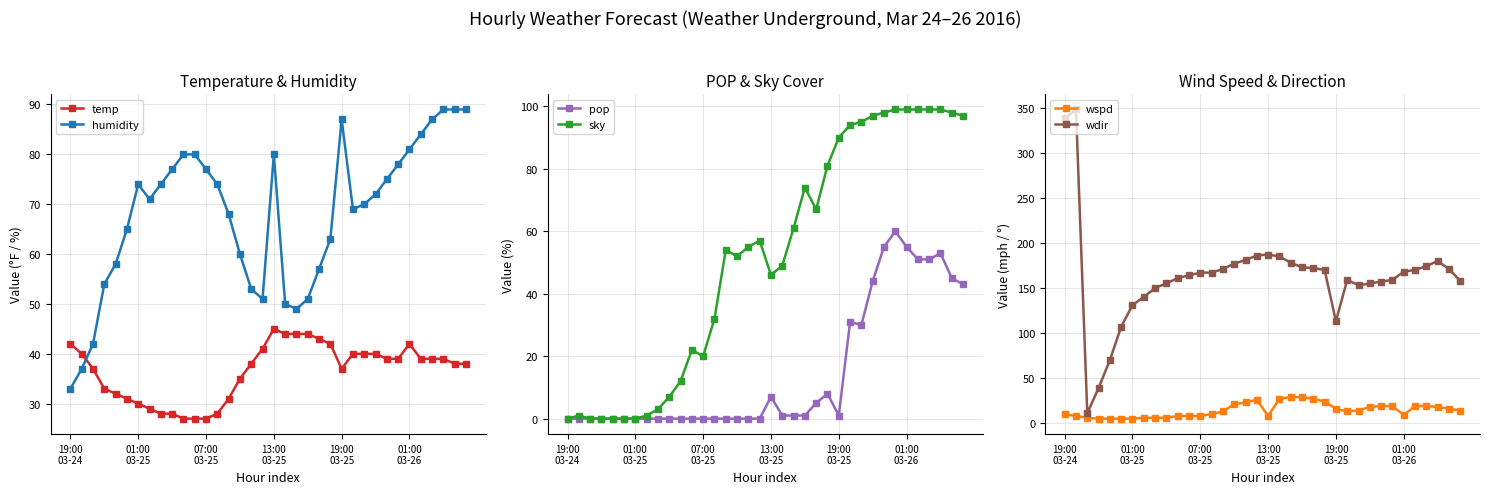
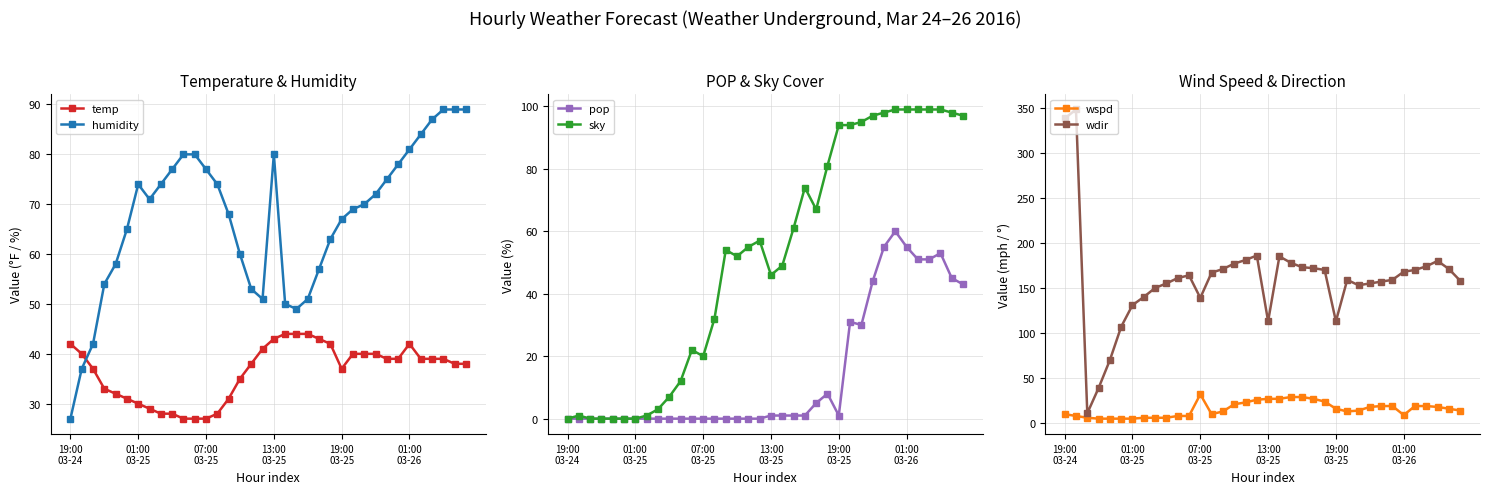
Temperature & Humidity, humidity, 19:00 03-24: 33 -> 27
Temperature & Humidity, temp, 13:00 03-25: 45 -> 43
Temperature & Humidity, humidity, 19:00 03-25: 87 -> 67
POP & Sky Cover, pop, 13:00 03-25: 7 -> 1
POP & Sky Cover, sky, 19:00 03-25: 90 -> 94
Wind Speed & Direction, wspd, 07:00 03-25: 10 -> 30
Wind Speed & Direction, wdir, 07:00 03-25: 170 -> 140
Wind Speed & Direction, wspd, 13:00 03-25: 10 -> 30
Wind Speed & Direction, wdir, 13:00 03-25: 190 -> 110
